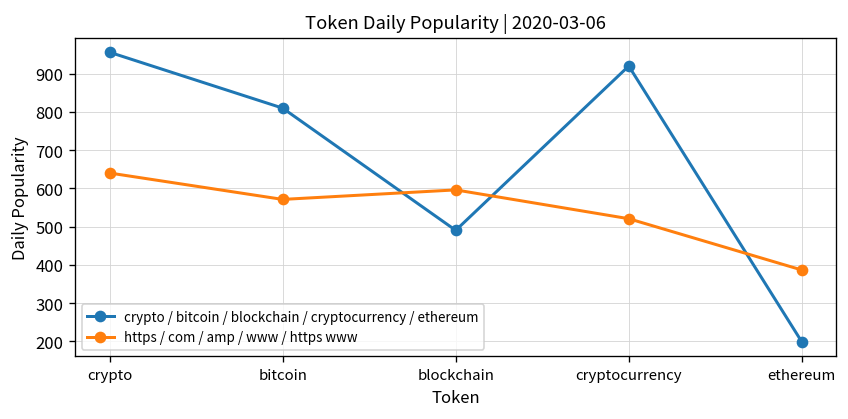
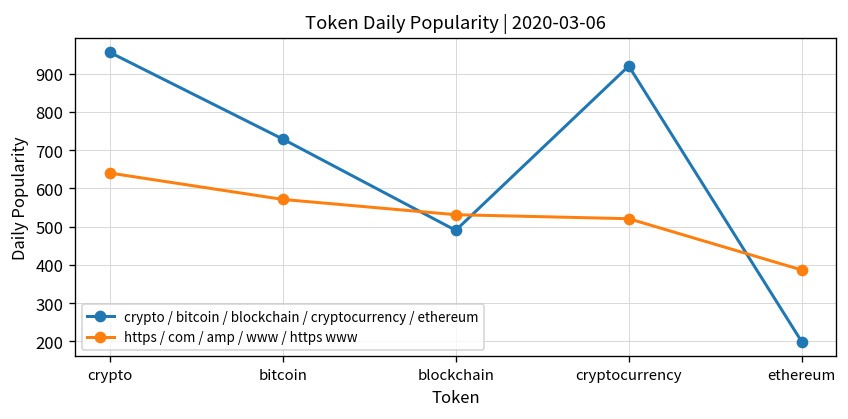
crypto / bitcoin / blockchain / cryptocurrency / ethereum, bitcoin: 810 -> 730
https / com / amp / www / https www, blockchain: 600 -> 530
